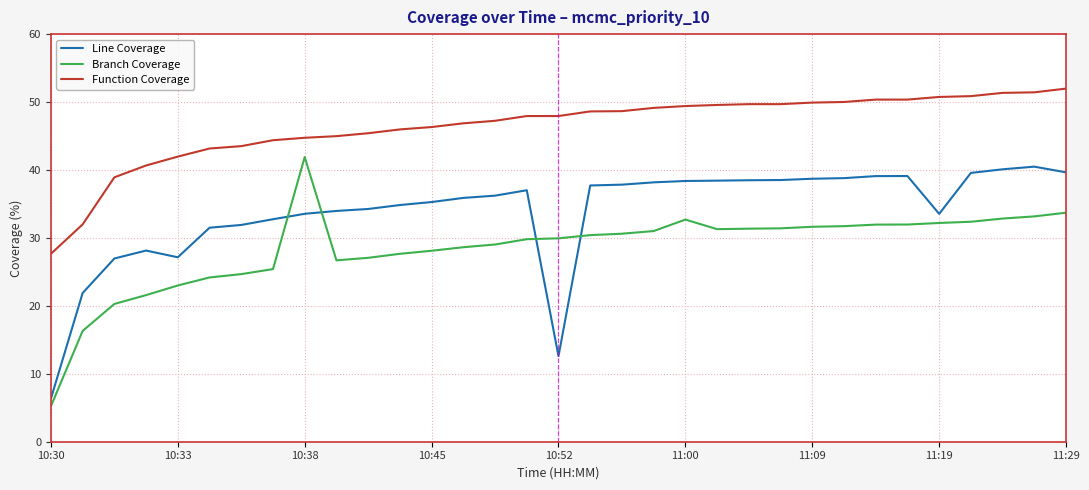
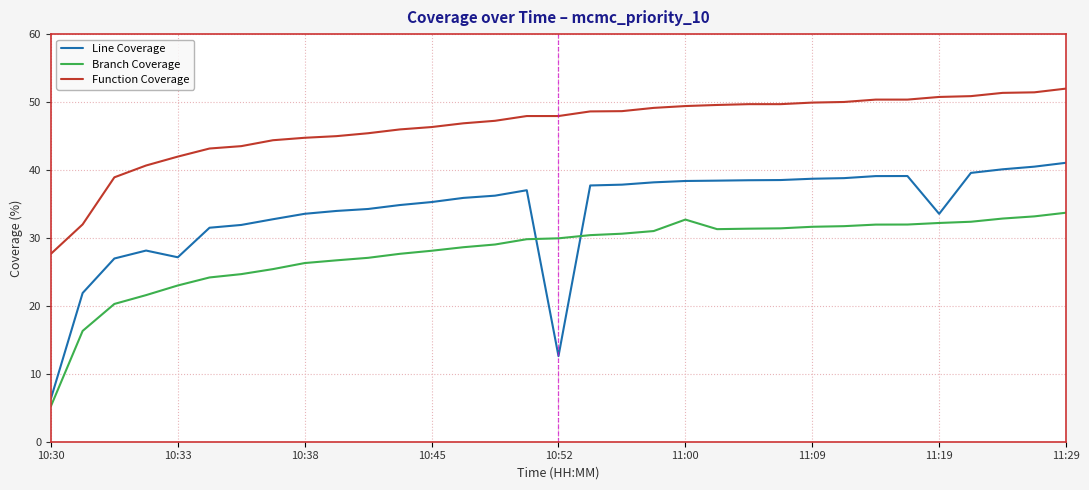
Branch Coverage, 10:38: 42 -> 26
Line Coverage, 11:29: 40 -> 41
